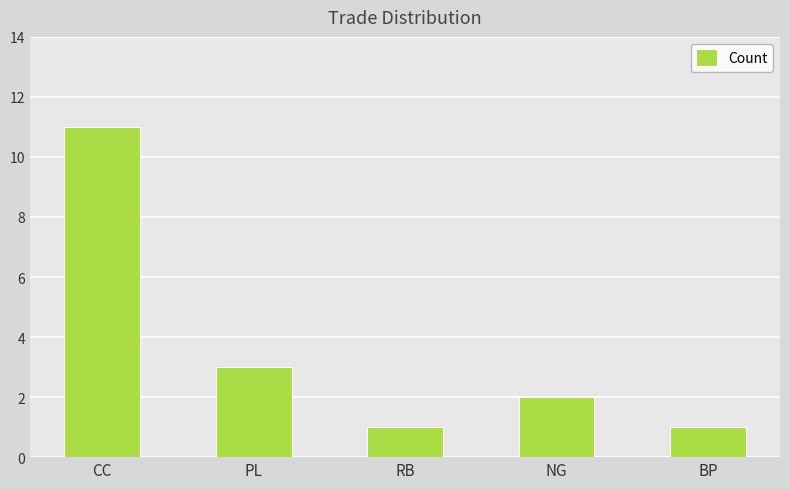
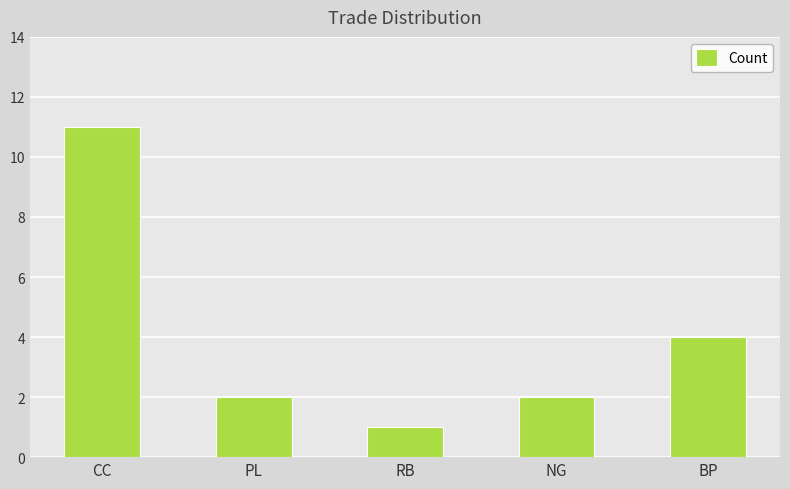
PL: 3 -> 2
BP: 1 -> 4
